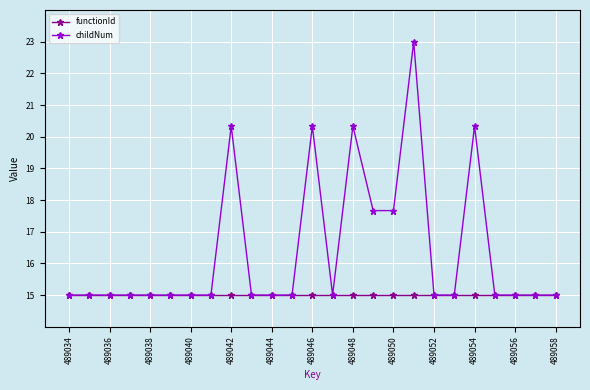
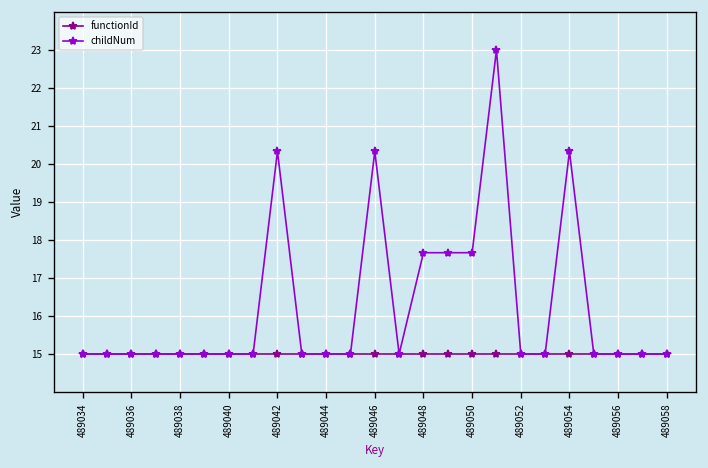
childNum, 489048: 20.3 -> 17.7
